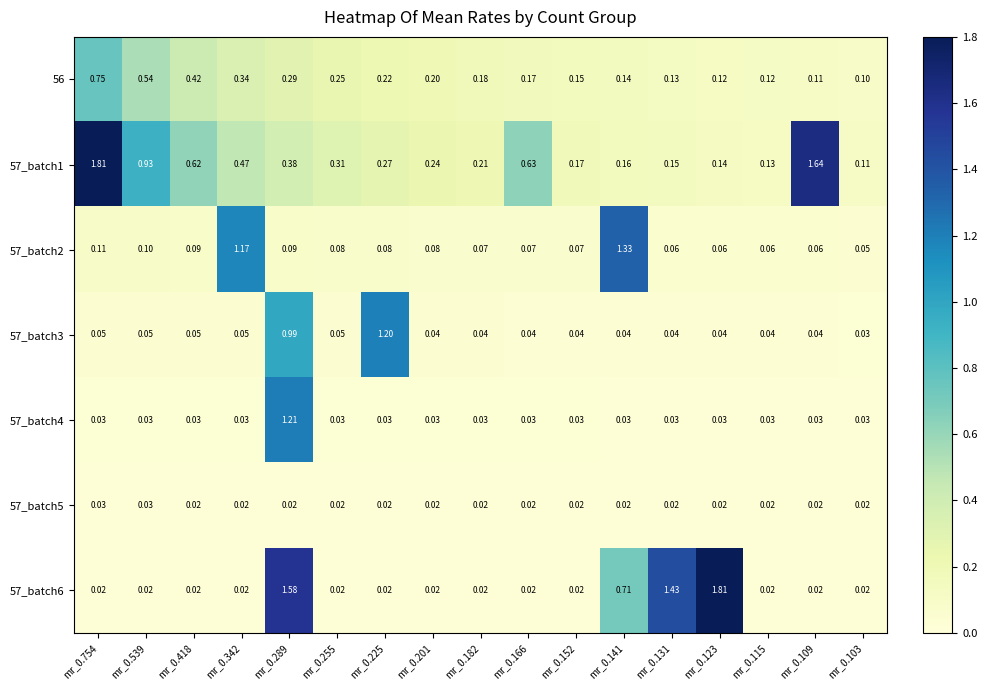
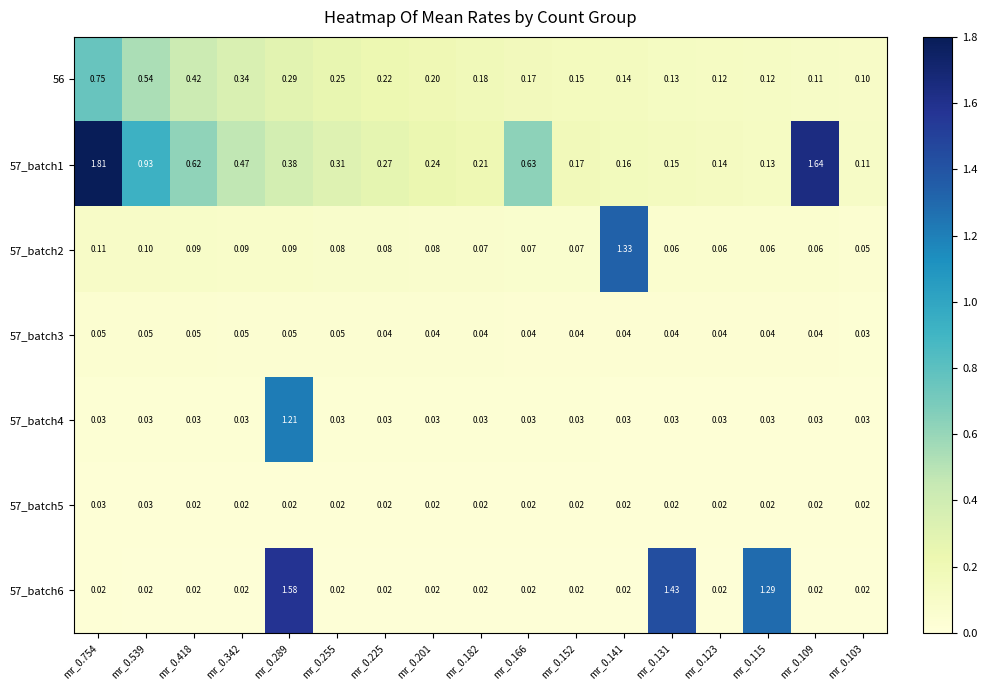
57_batch2, mr_0.342: 1.17 -> 0.09
57_batch3, mr_0.289: 0.99 -> 0.05
57_batch3, mr_0.225: 1.20 -> 0.04
57_batch6, mr_0.141: 0.71 -> 0.02
57_batch6, mr_0.123: 1.81 -> 0.02
57_batch6, mr_0.115: 0.02 -> 1.29
